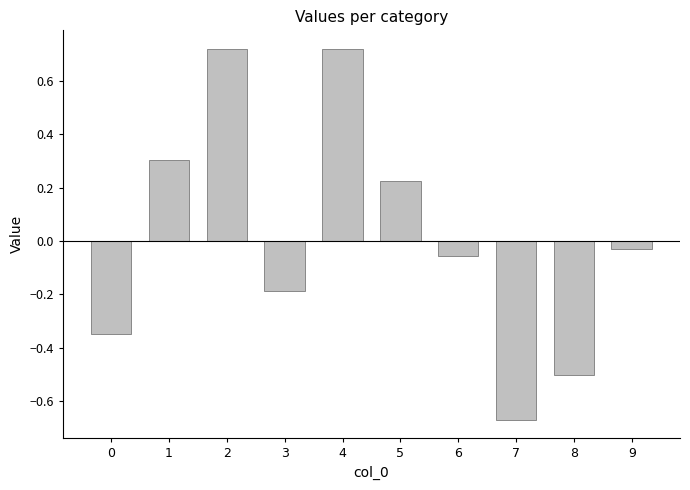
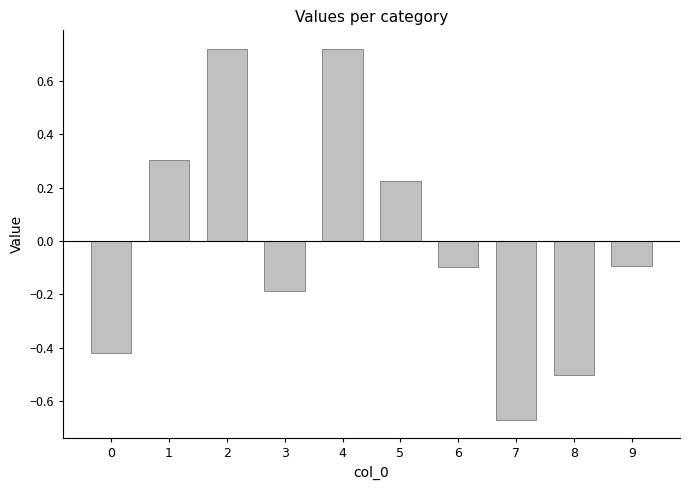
0: -0.35 -> -0.42
6: -0.05 -> -0.10
9: -0.03 -> -0.09
